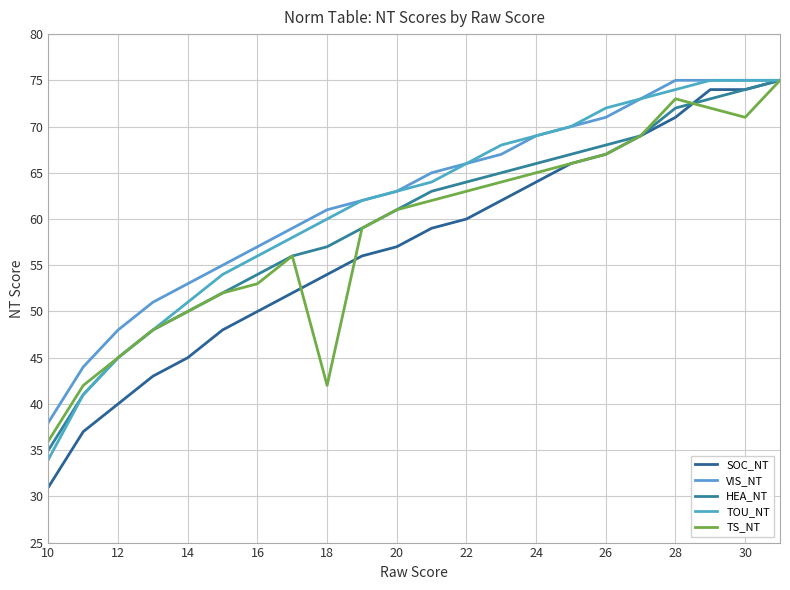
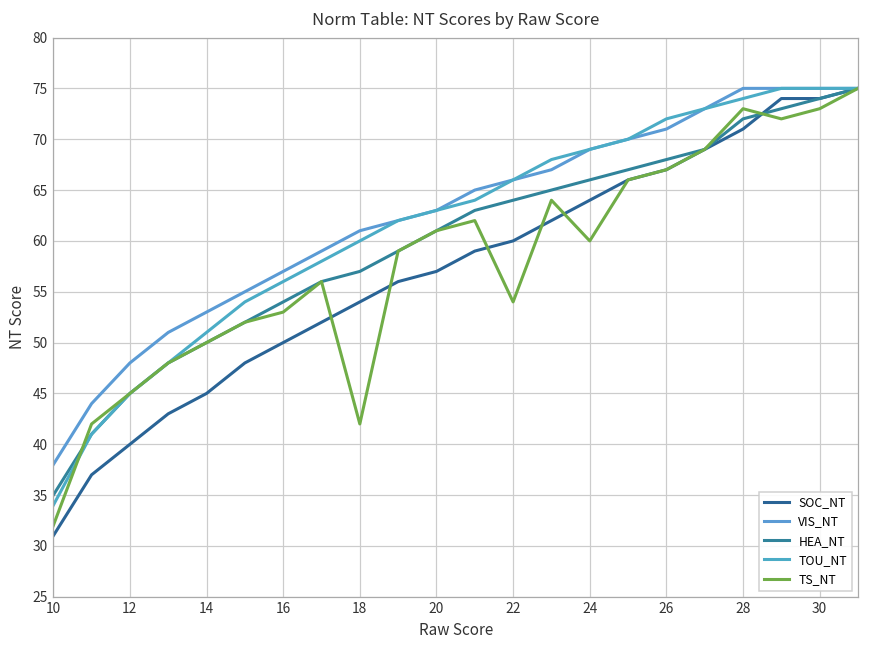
TS_NT, 10: 36 -> 32
TS_NT, 22: 63 -> 54
TS_NT, 24: 65 -> 60
TS_NT, 30: 71 -> 73
